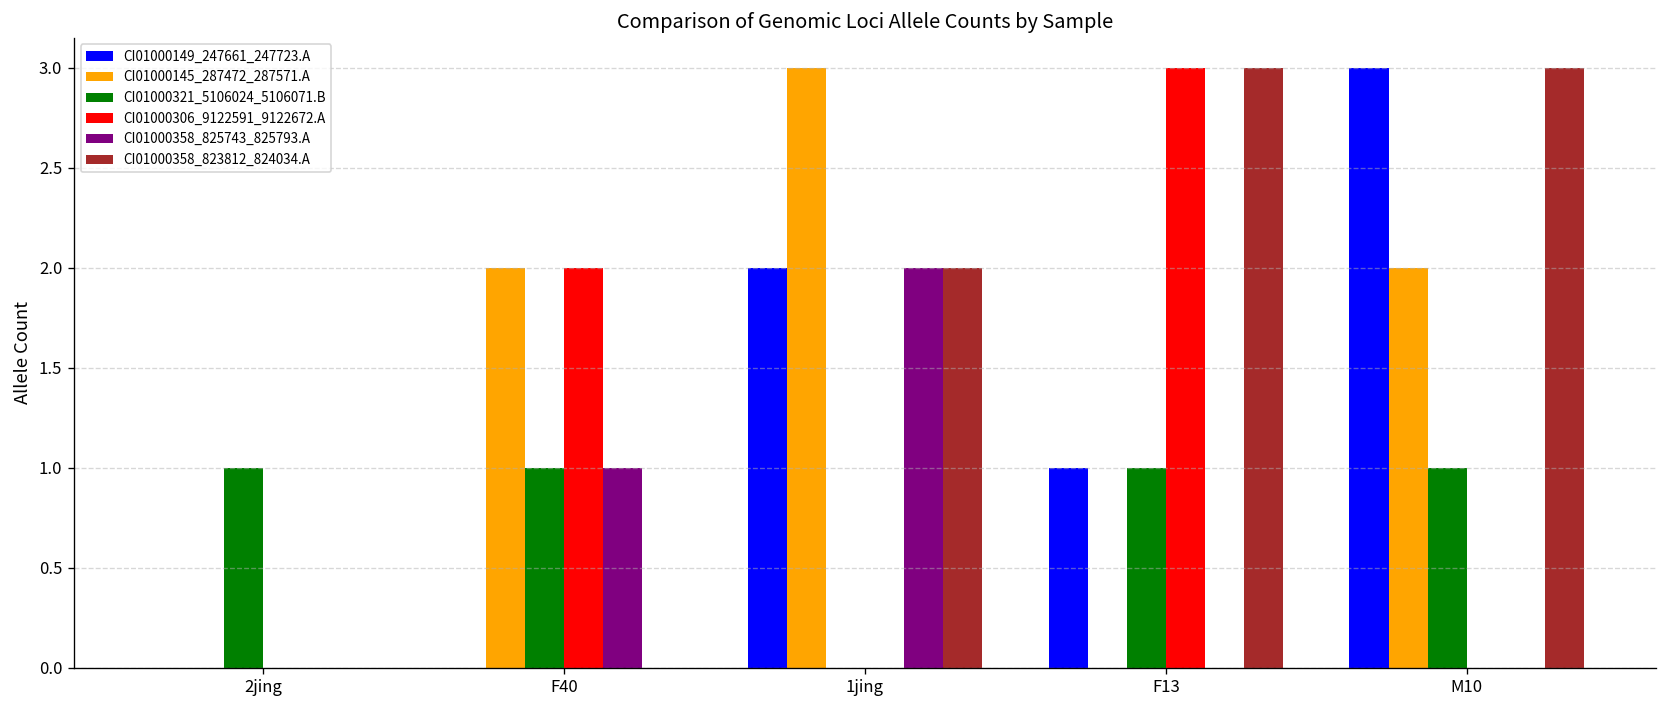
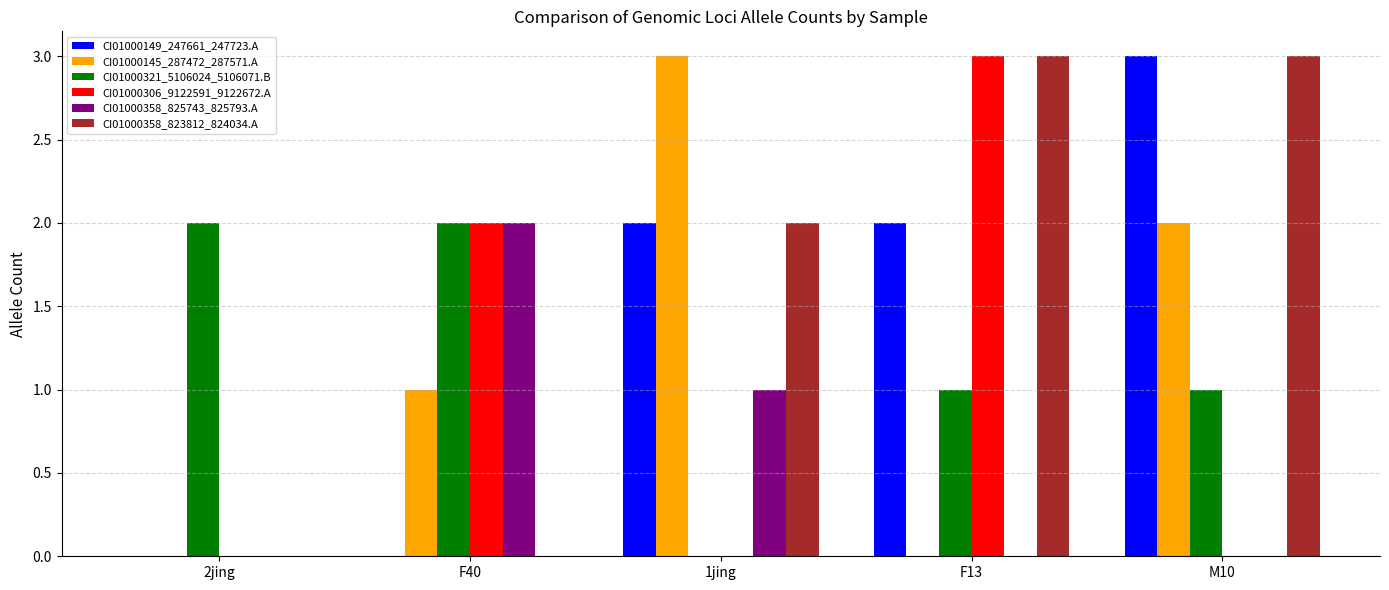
CI01000321_5106024_5106071.B, 2jing: 1 -> 2
CI01000145_287472_287571.A, F40: 2 -> 1
CI01000321_5106024_5106071.B, F40: 1 -> 2
CI01000358_825743_825793.A, F40: 1 -> 2
CI01000358_825743_825793.A, 1jing: 2 -> 1
CI01000149_247661_247723.A, F13: 1 -> 2
